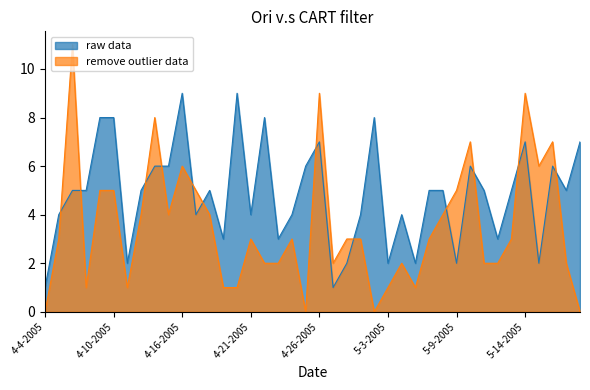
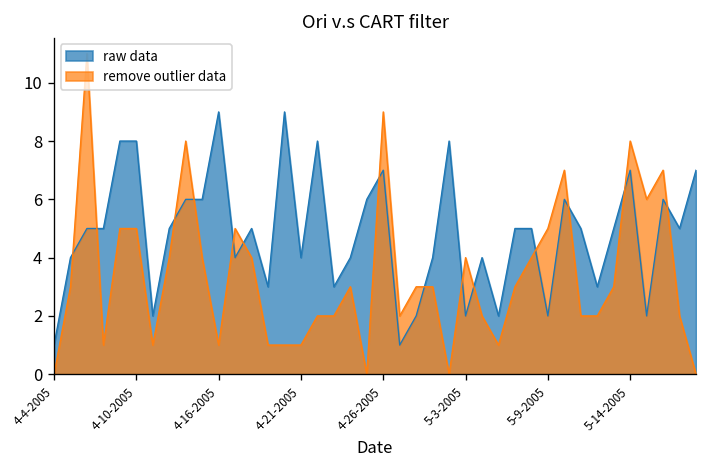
remove outlier data, 4-16-2005: 6 -> 1
remove outlier data, 4-21-2005: 3 -> 1
remove outlier data, 5-3-2005: 1 -> 4
remove outlier data, 5-14-2005: 9 -> 8
